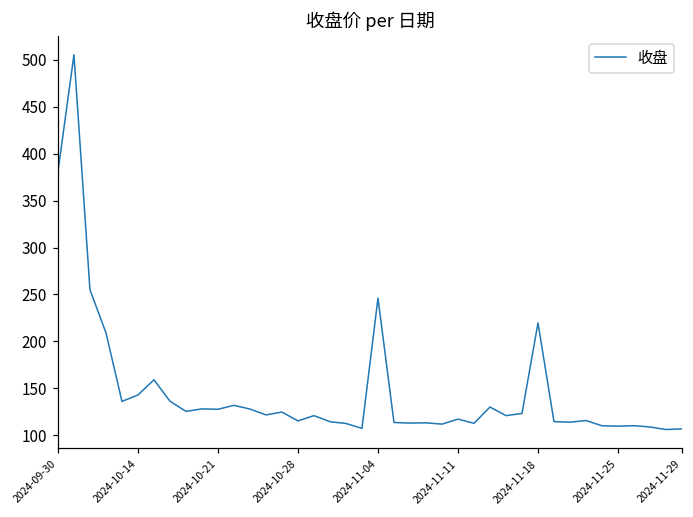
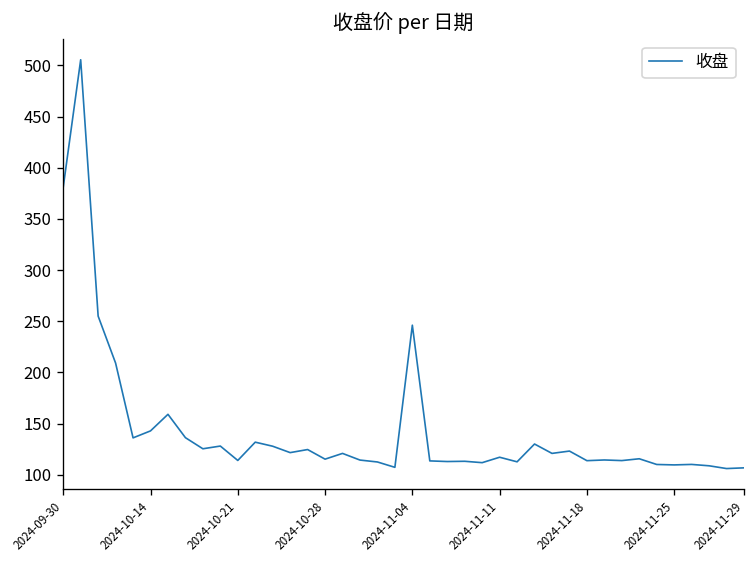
2024-10-21: 130 -> 110
2024-11-18: 220 -> 110
